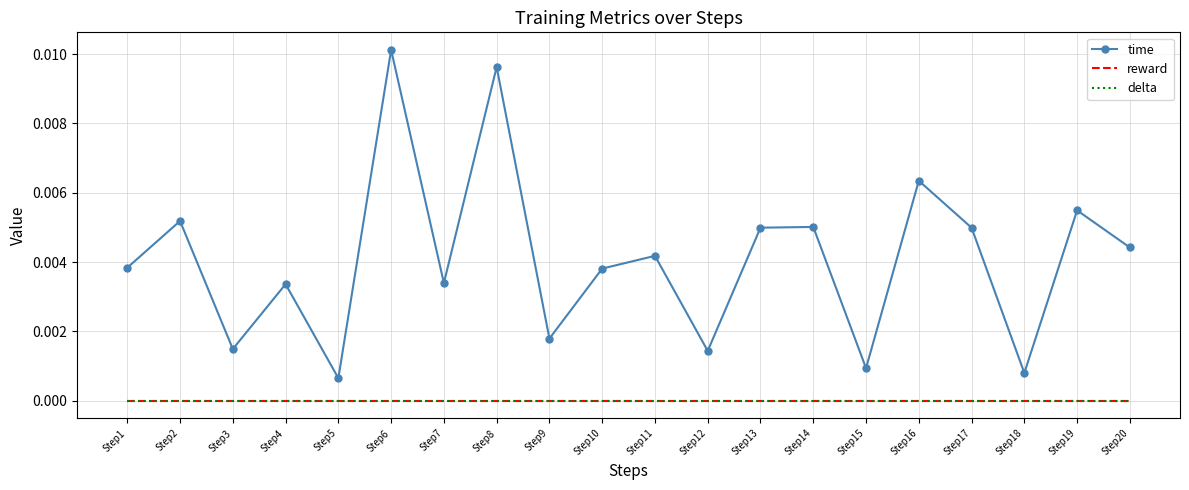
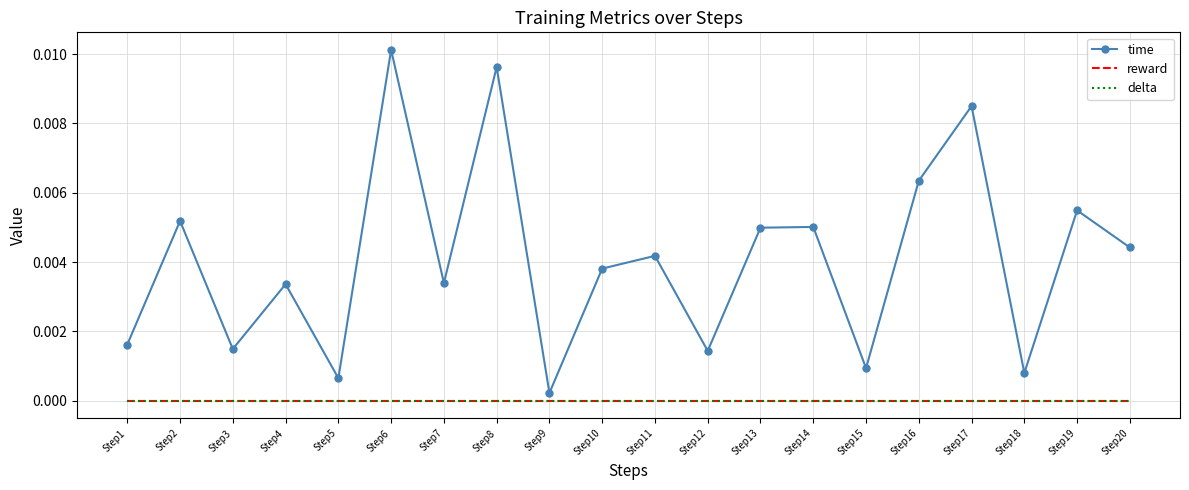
time, Step1: 0.0038 -> 0.0016
time, Step9: 0.0018 -> 0.0002
time, Step17: 0.0050 -> 0.0085
